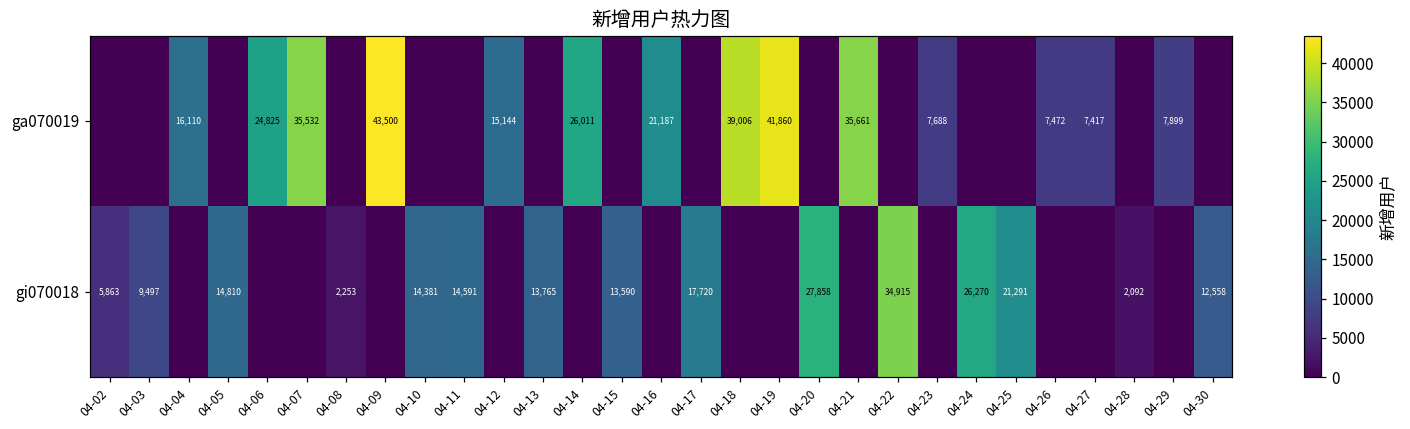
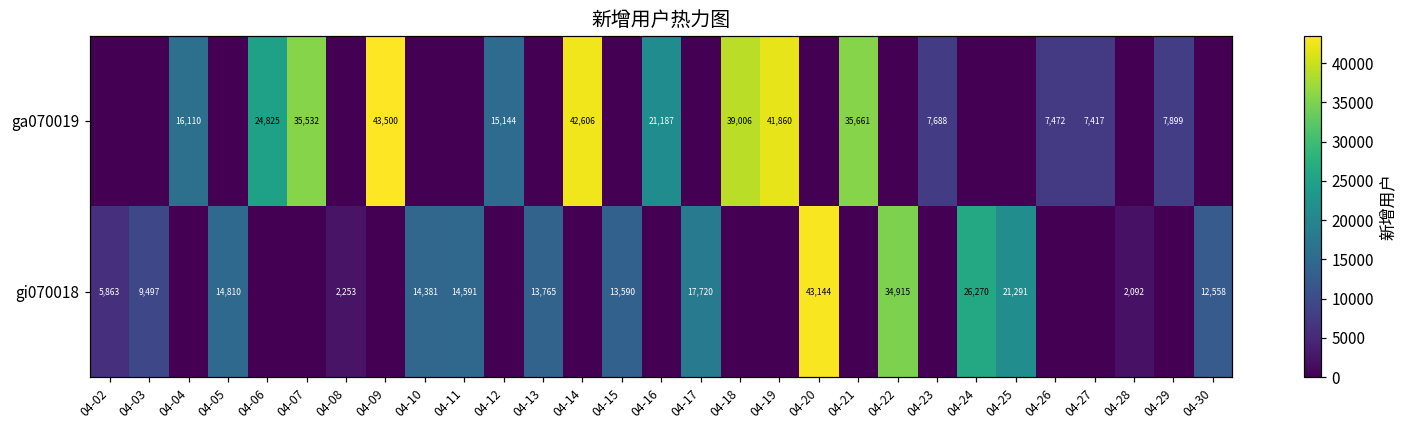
ga070019, 04-14: 26,011 -> 42,606
gi070018, 04-20: 27,858 -> 43,144
